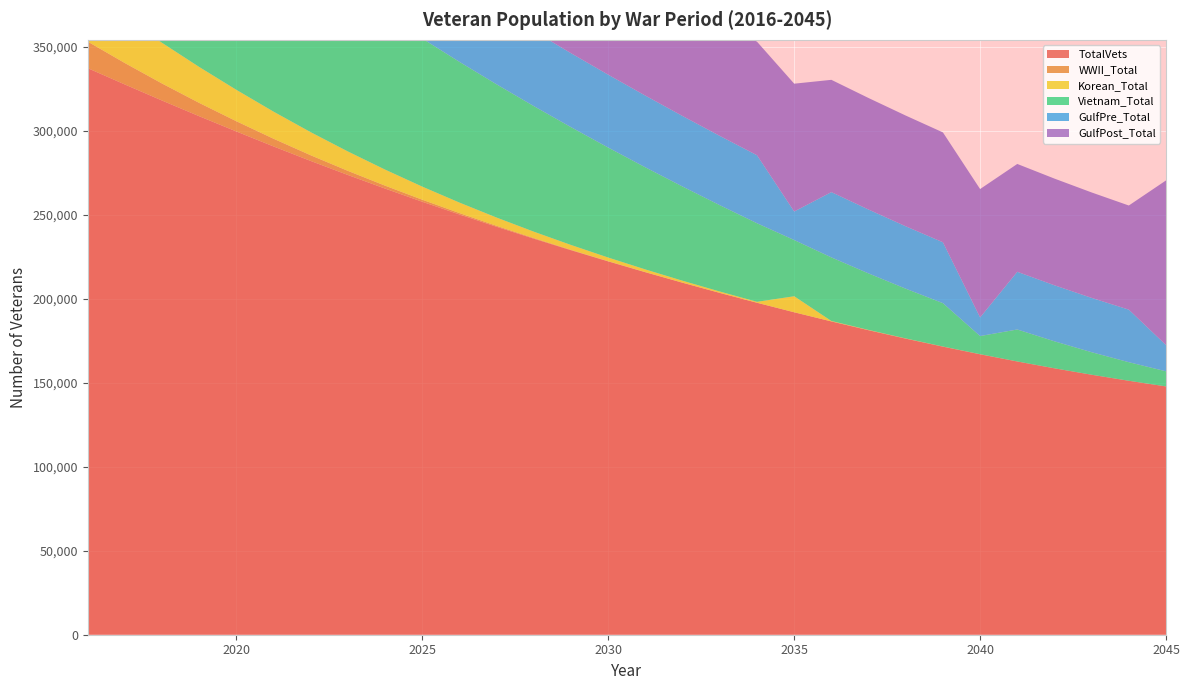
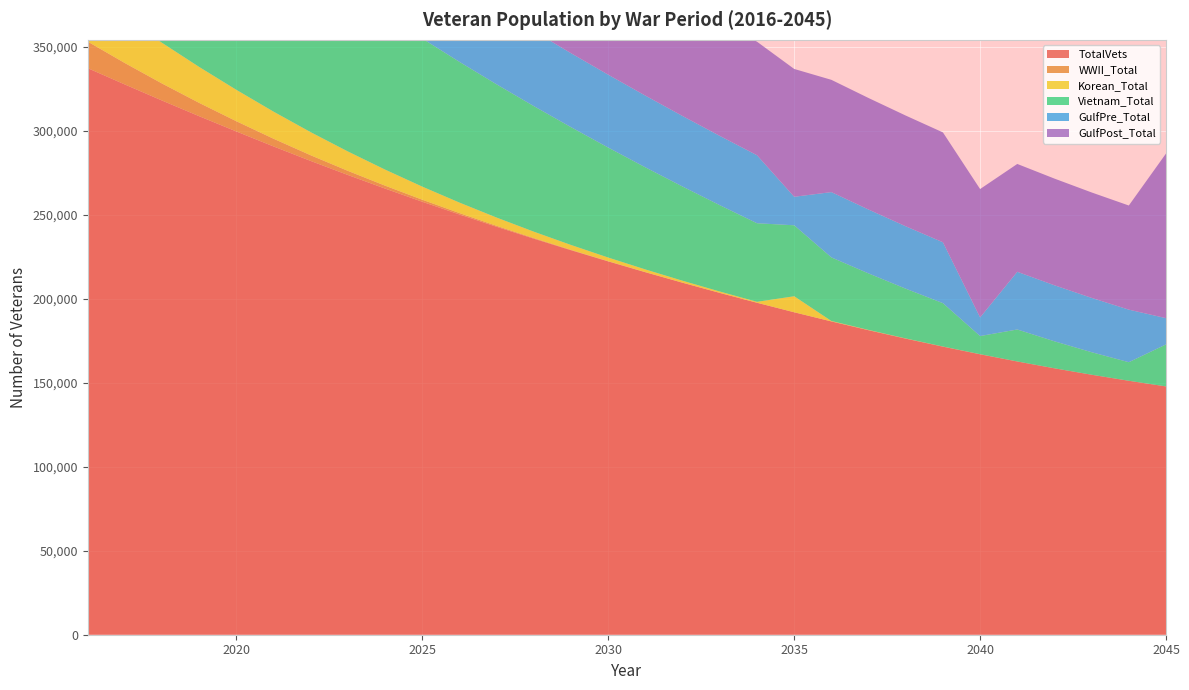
Vietnam_Total, 2035: 33,000 -> 42,000
Vietnam_Total, 2045: 9,000 -> 25,000
